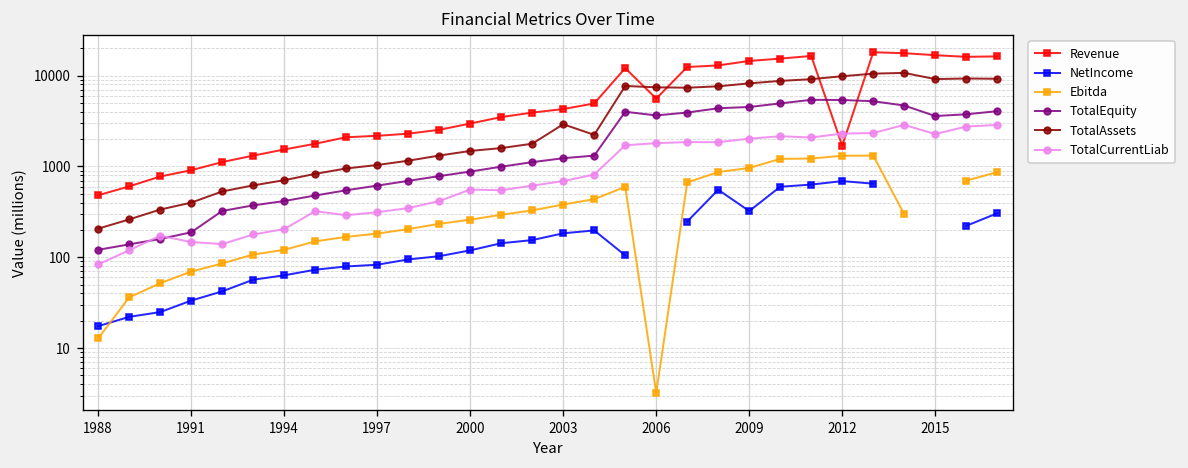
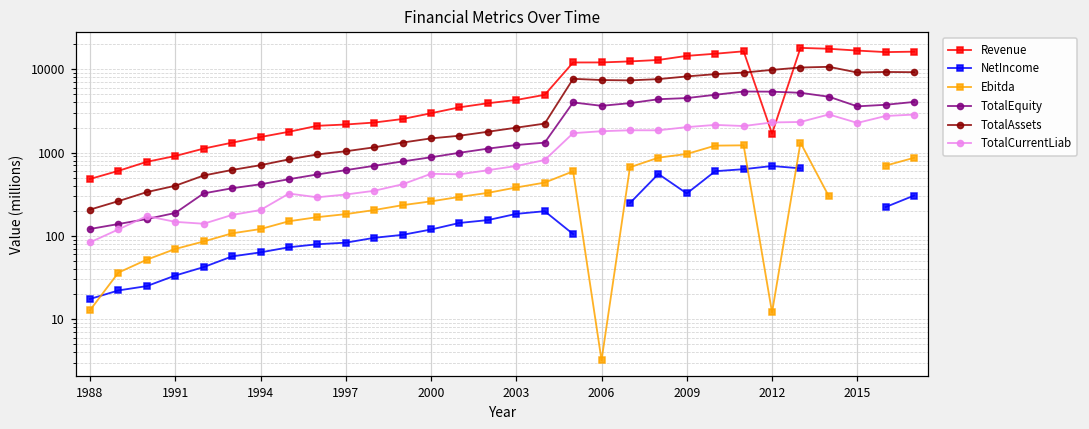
TotalAssets, 2003: 2900 -> 2000
Revenue, 2006: 6000 -> 12000
Ebitda, 2012: 1300 -> 12
